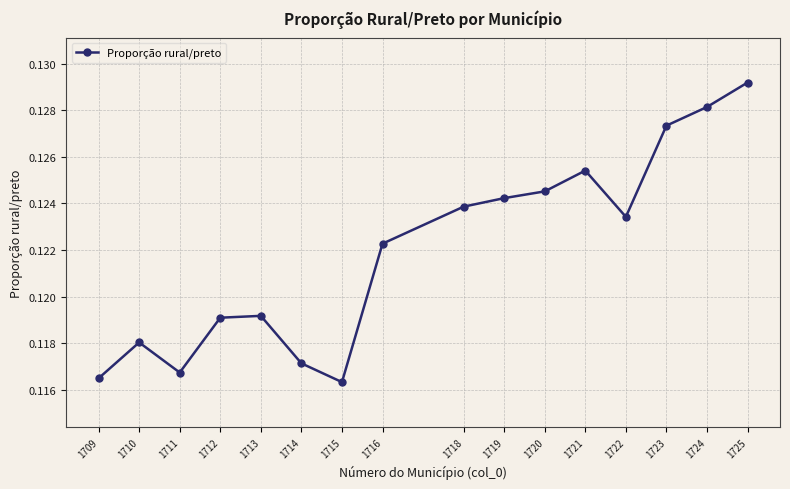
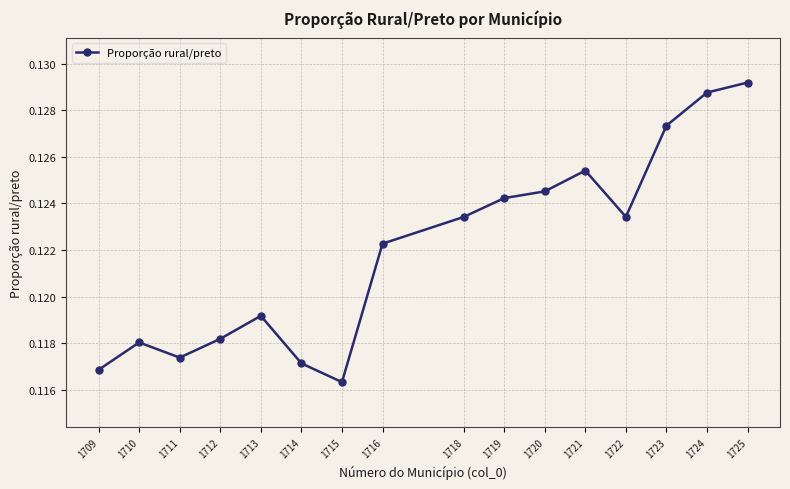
1709: 0.1165 -> 0.1169
1711: 0.1167 -> 0.1174
1712: 0.1191 -> 0.1182
1718: 0.1239 -> 0.1234
1724: 0.1281 -> 0.1288
